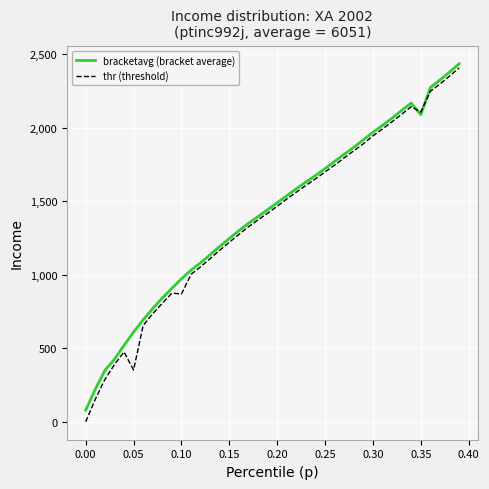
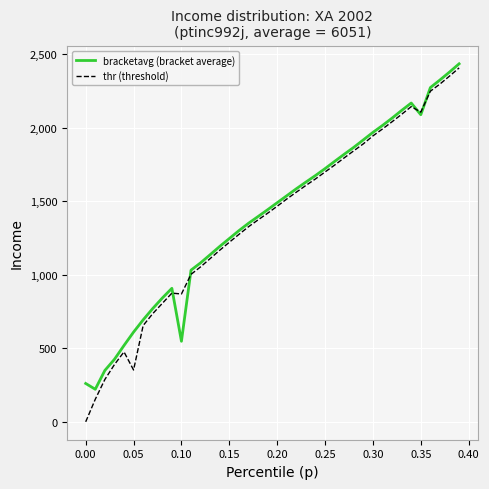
bracketavg (bracket average), 0.00: 80 -> 260
bracketavg (bracket average), 0.10: 970 -> 550
